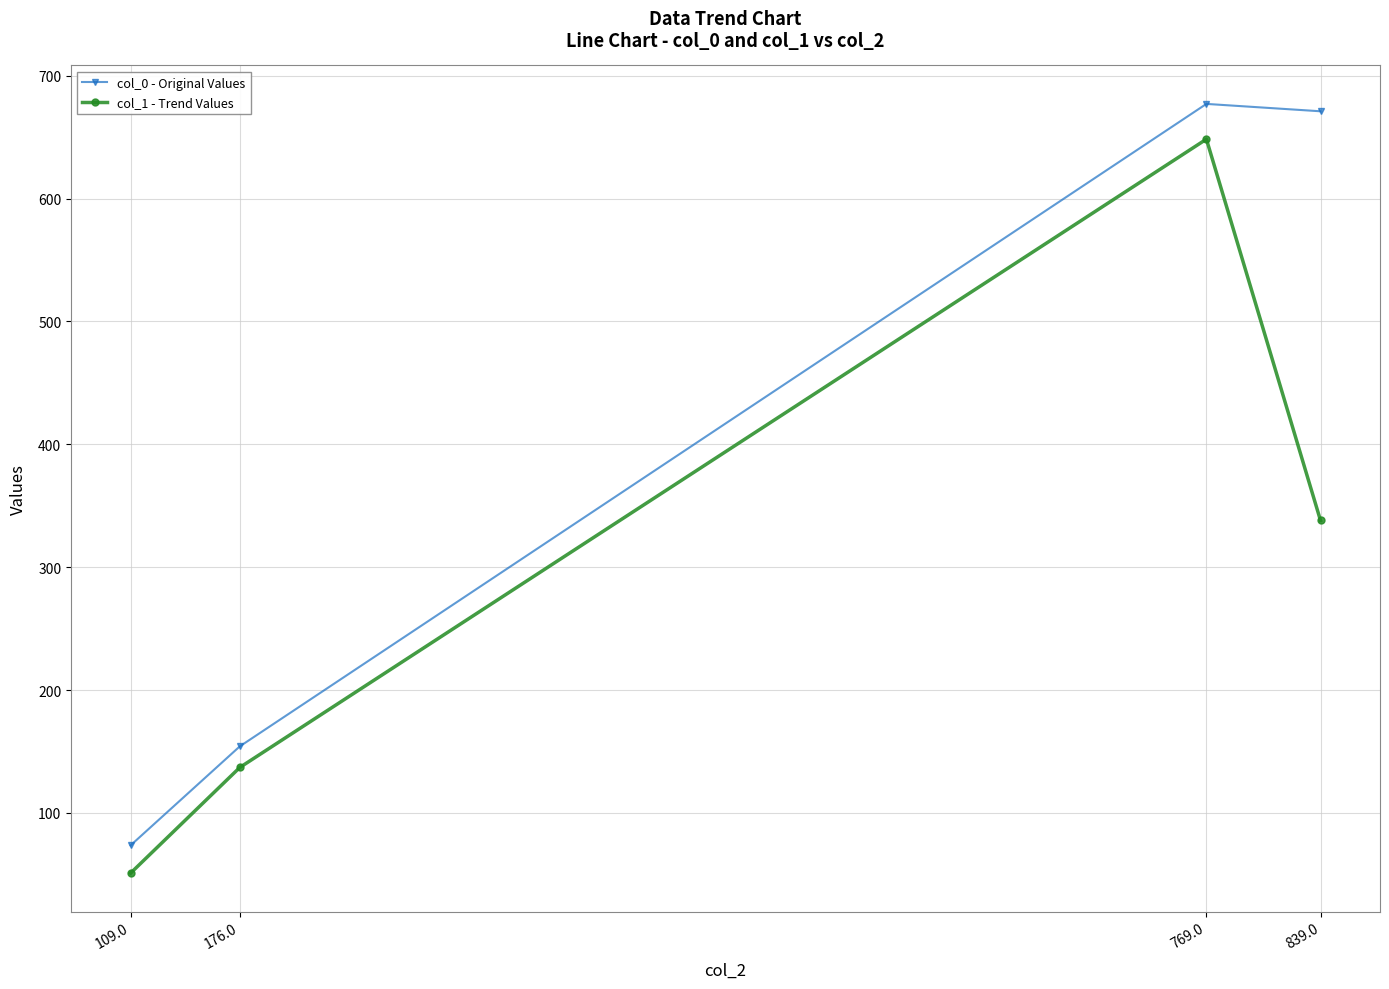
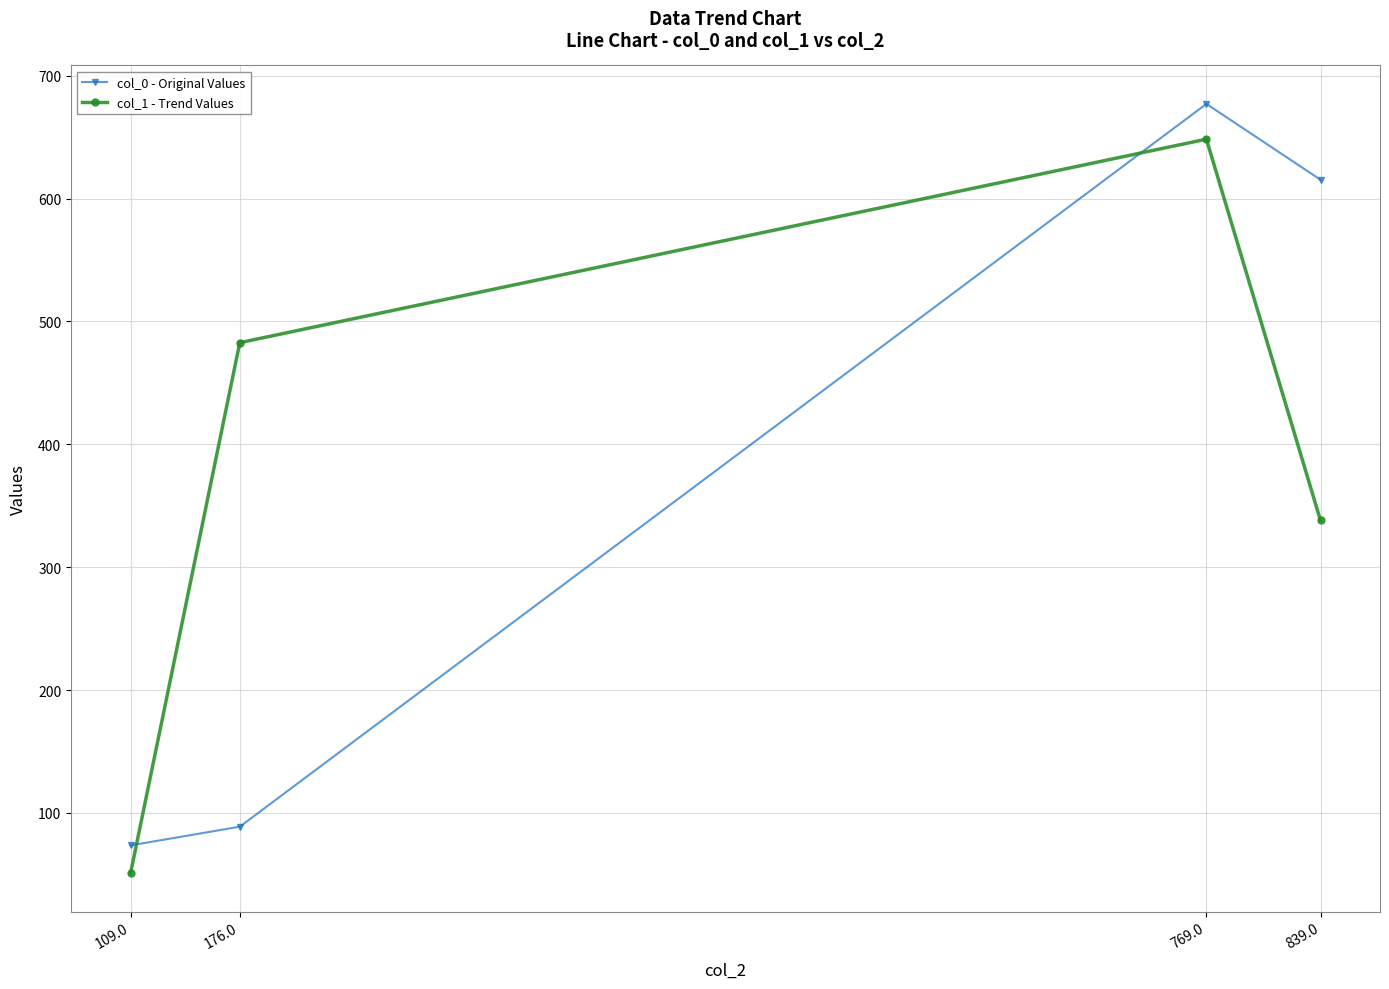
col_0 - Original Values, 176.0: 154 -> 89
col_1 - Trend Values, 176.0: 137 -> 483
col_0 - Original Values, 839.0: 671 -> 615
